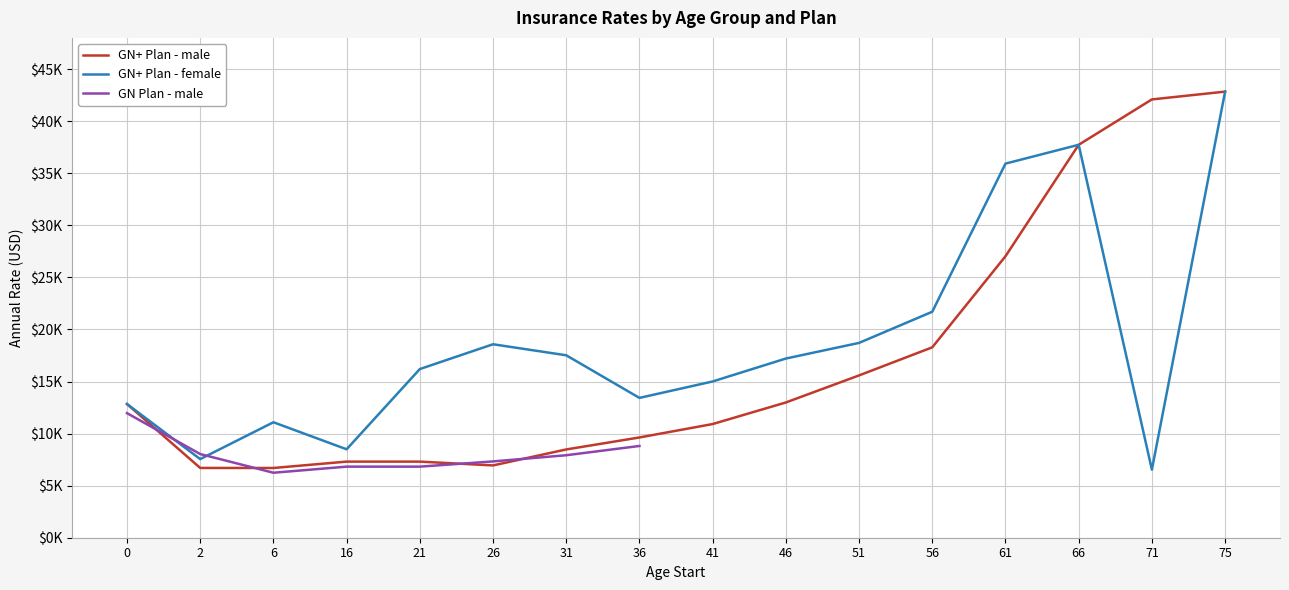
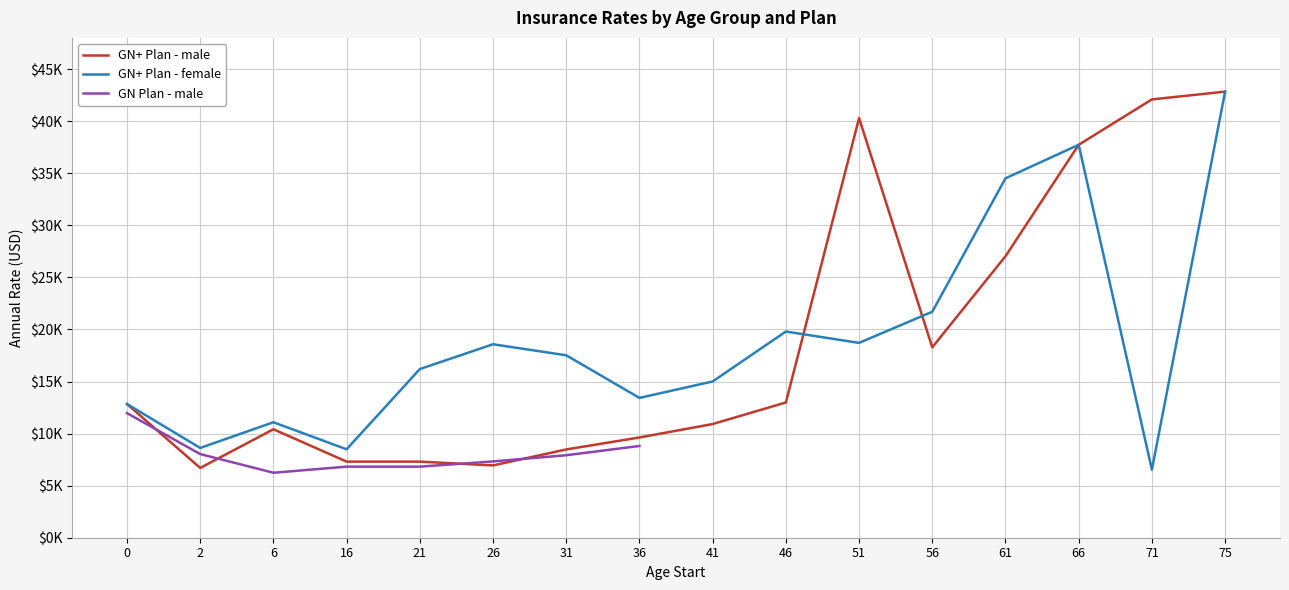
GN+ Plan - female, 2: $7500 -> $8600
GN+ Plan - male, 6: $6700 -> $10400
GN+ Plan - female, 46: $17200 -> $19800
GN+ Plan - male, 51: $15600 -> $40300
GN+ Plan - female, 61: $35900 -> $34500
